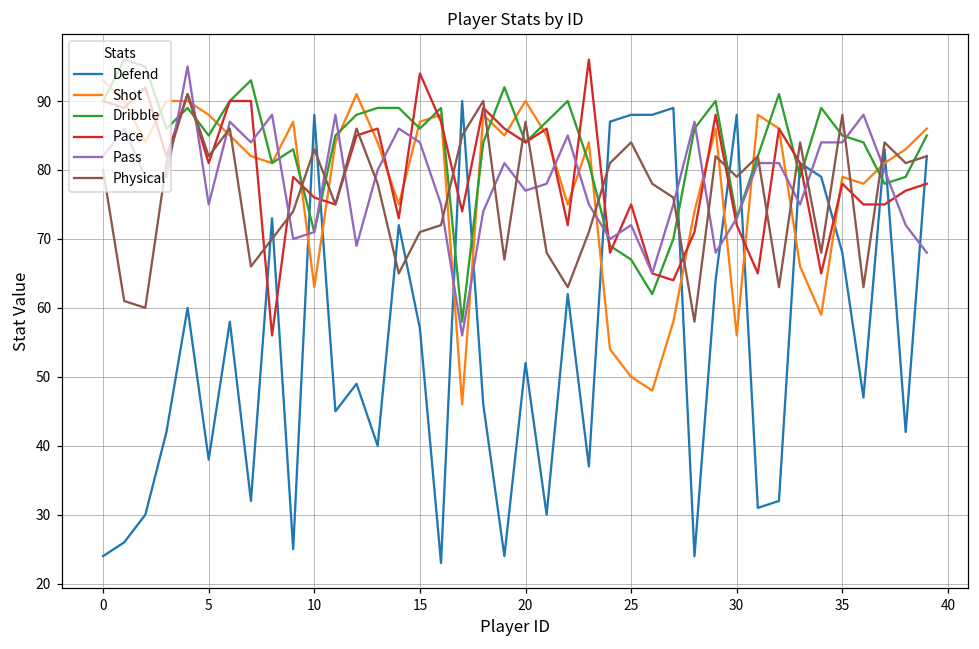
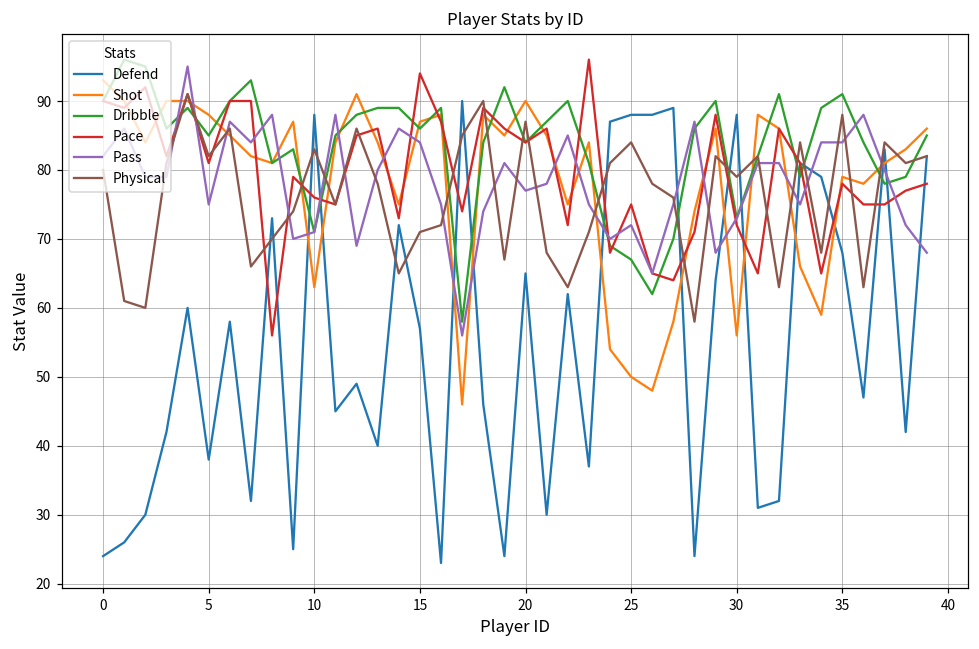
Defend, 20: 52 -> 65
Dribble, 35: 85 -> 91
